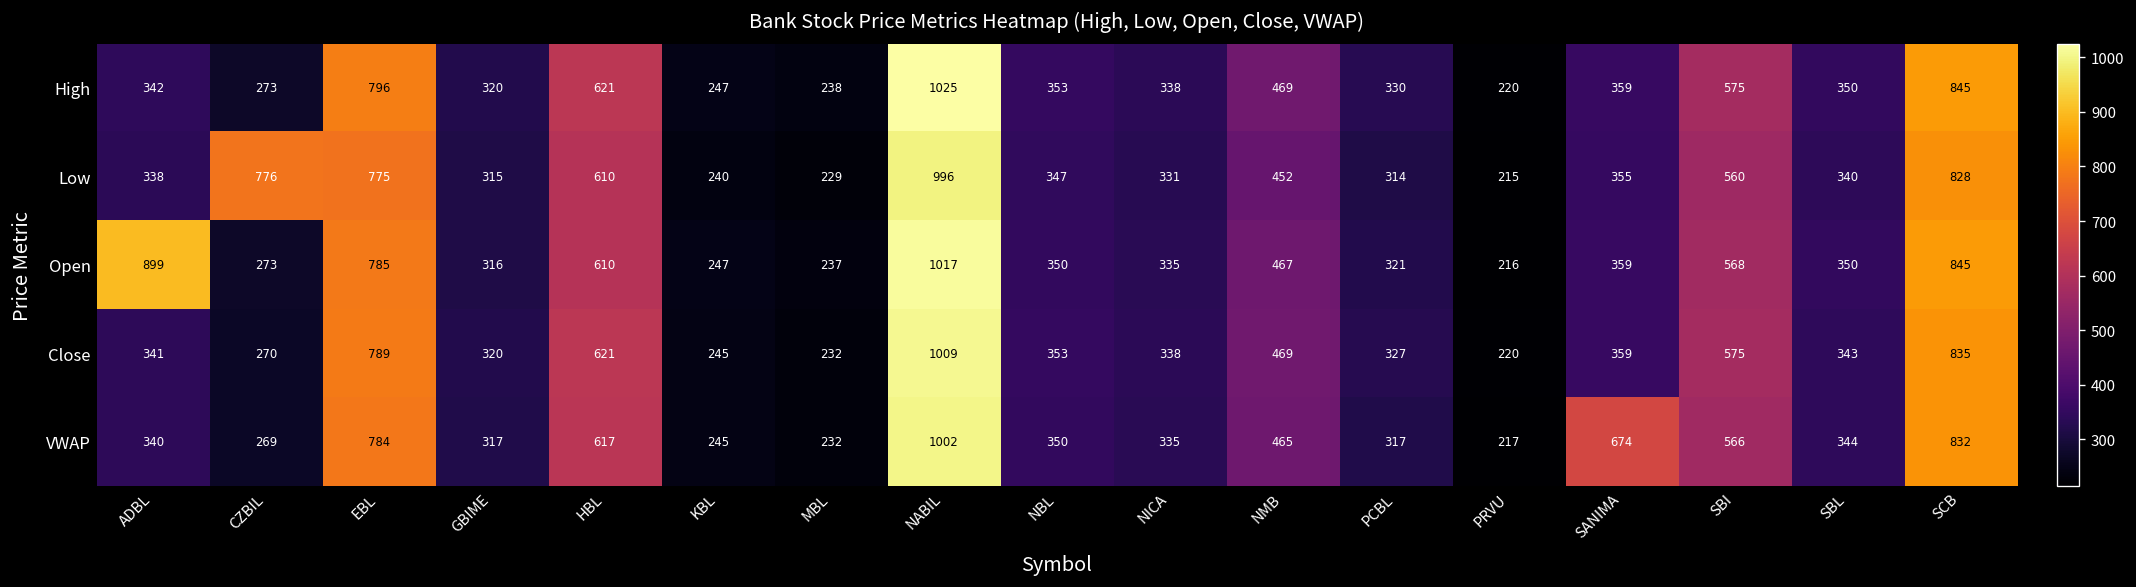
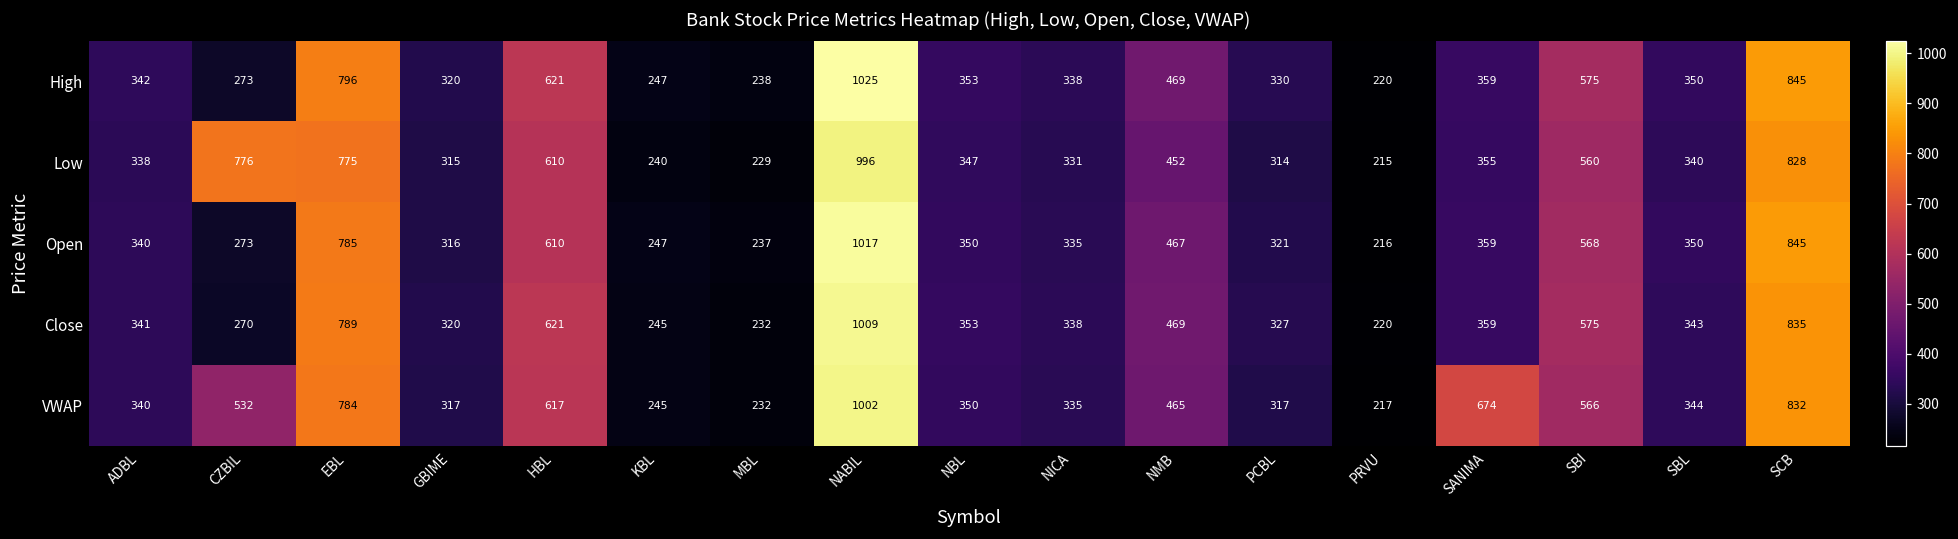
Open, ADBL: 899 -> 340
VWAP, CZBIL: 269 -> 532
